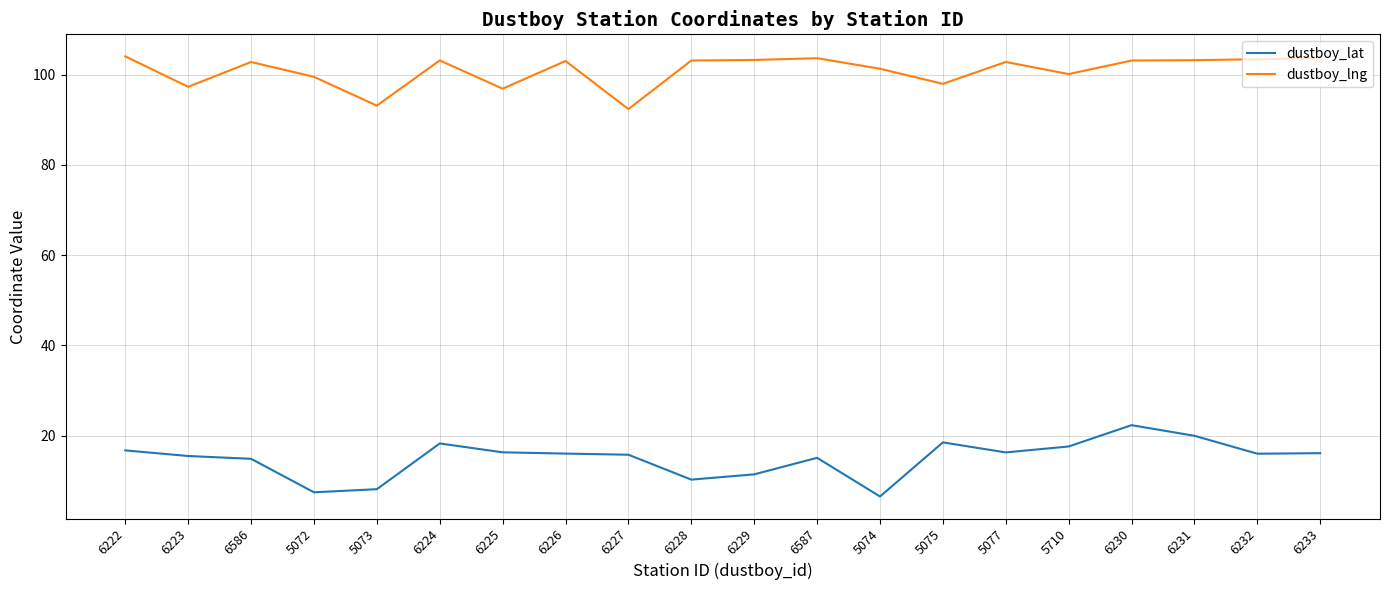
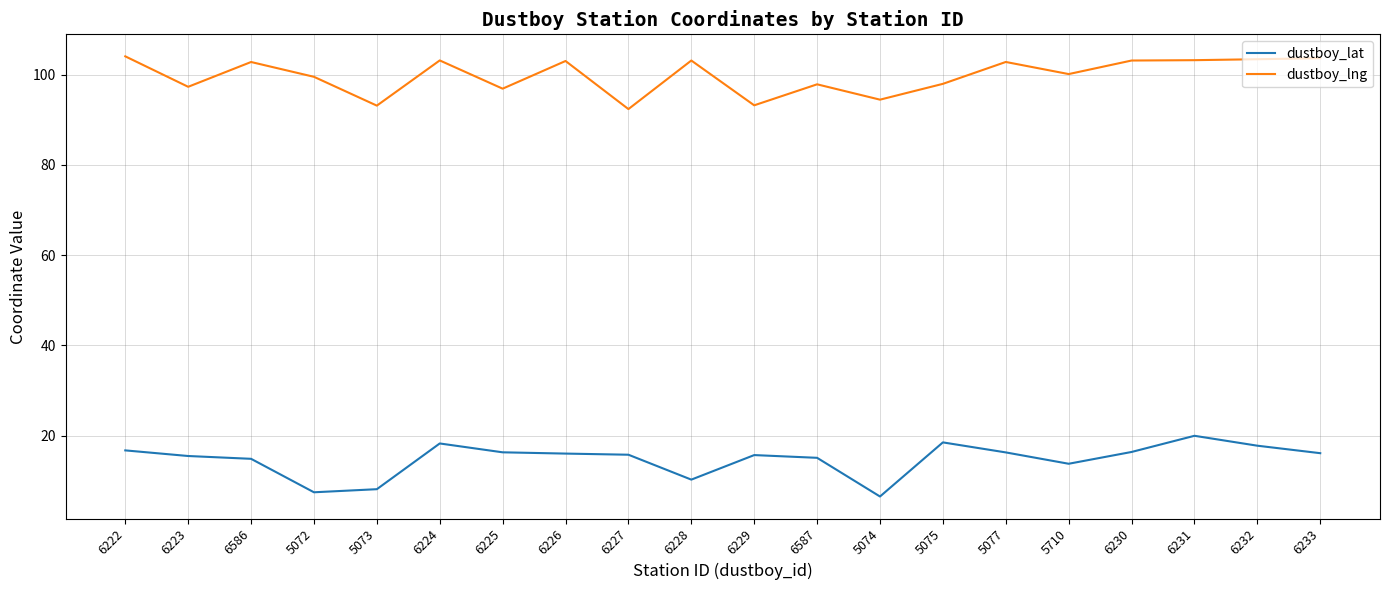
dustboy_lat, 6229: 11 -> 16
dustboy_lng, 6229: 103 -> 93
dustboy_lng, 6587: 104 -> 98
dustboy_lng, 5074: 101 -> 94
dustboy_lat, 5710: 18 -> 14
dustboy_lat, 6230: 22 -> 16
dustboy_lat, 6232: 16 -> 18
